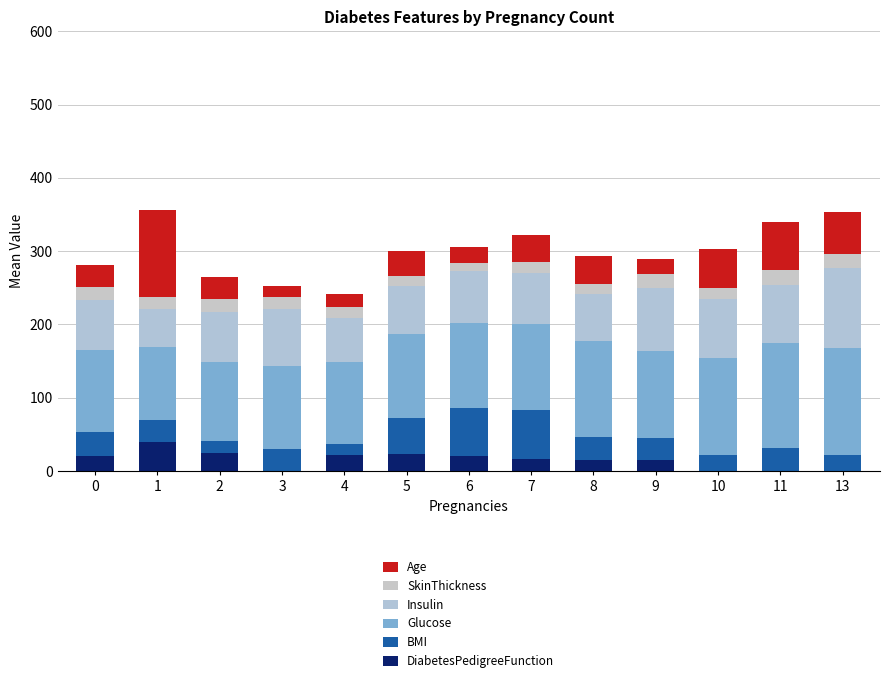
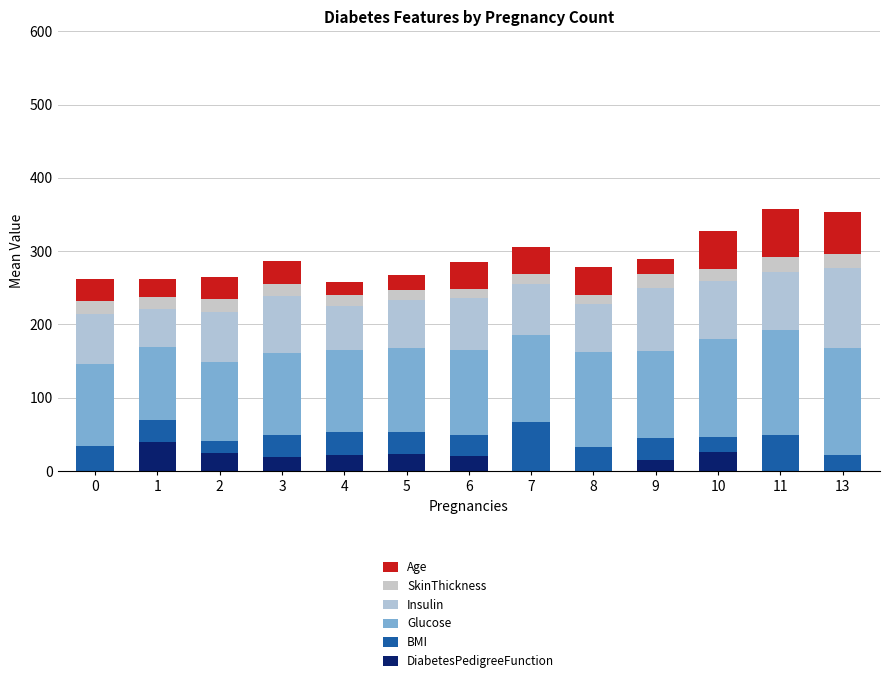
DiabetesPedigreeFunction, 0: 20 -> 0
Age, 1: 120 -> 30
DiabetesPedigreeFunction, 3: 0 -> 20
Age, 3: 20 -> 30
BMI, 4: 20 -> 30
BMI, 5: 50 -> 30
Age, 5: 30 -> 20
BMI, 6: 70 -> 30
Age, 6: 20 -> 40
DiabetesPedigreeFunction, 7: 20 -> 0
DiabetesPedigreeFunction, 8: 10 -> 0
DiabetesPedigreeFunction, 10: 0 -> 30
BMI, 11: 30 -> 50
